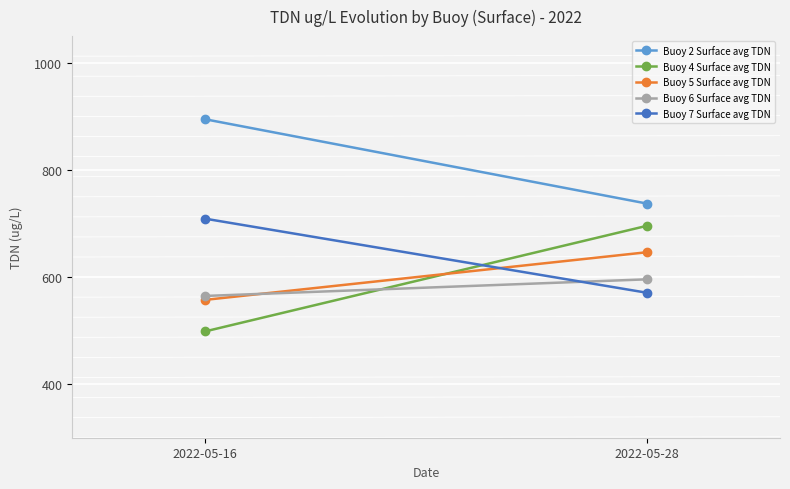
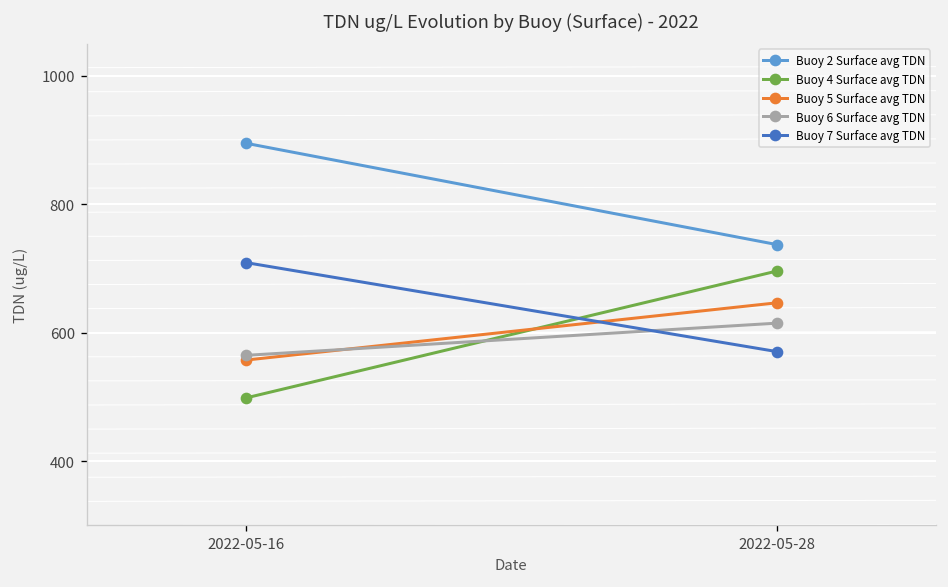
Buoy 6 Surface avg TDN, 2022-05-28: 600 -> 610
